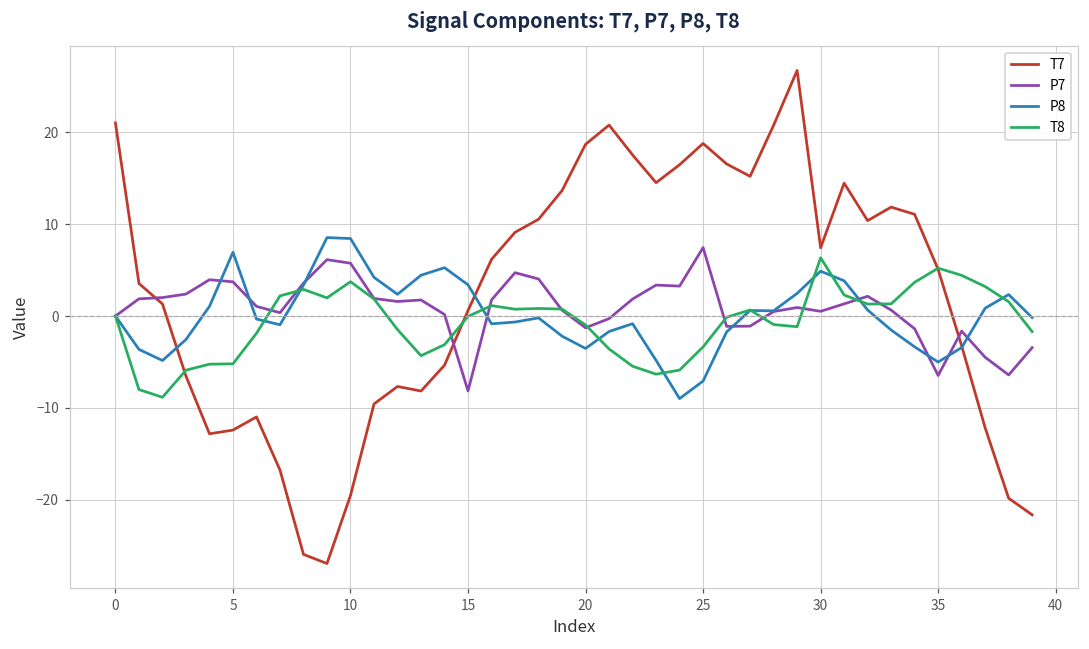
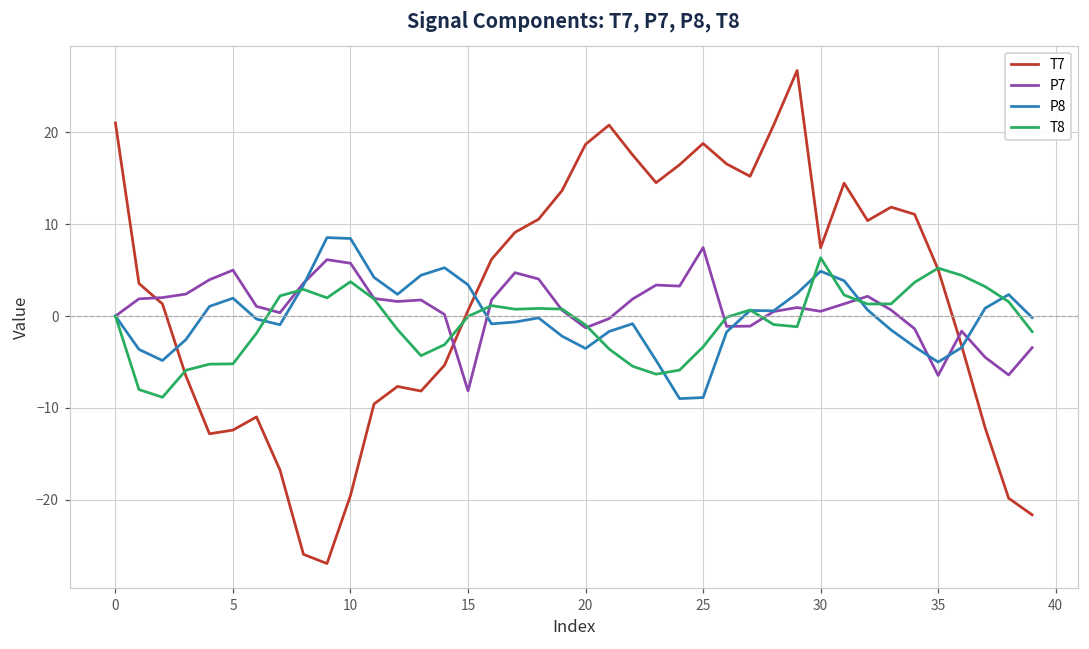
P7, 5: 4 -> 5
P8, 5: 7 -> 2
P8, 25: -7 -> -9
